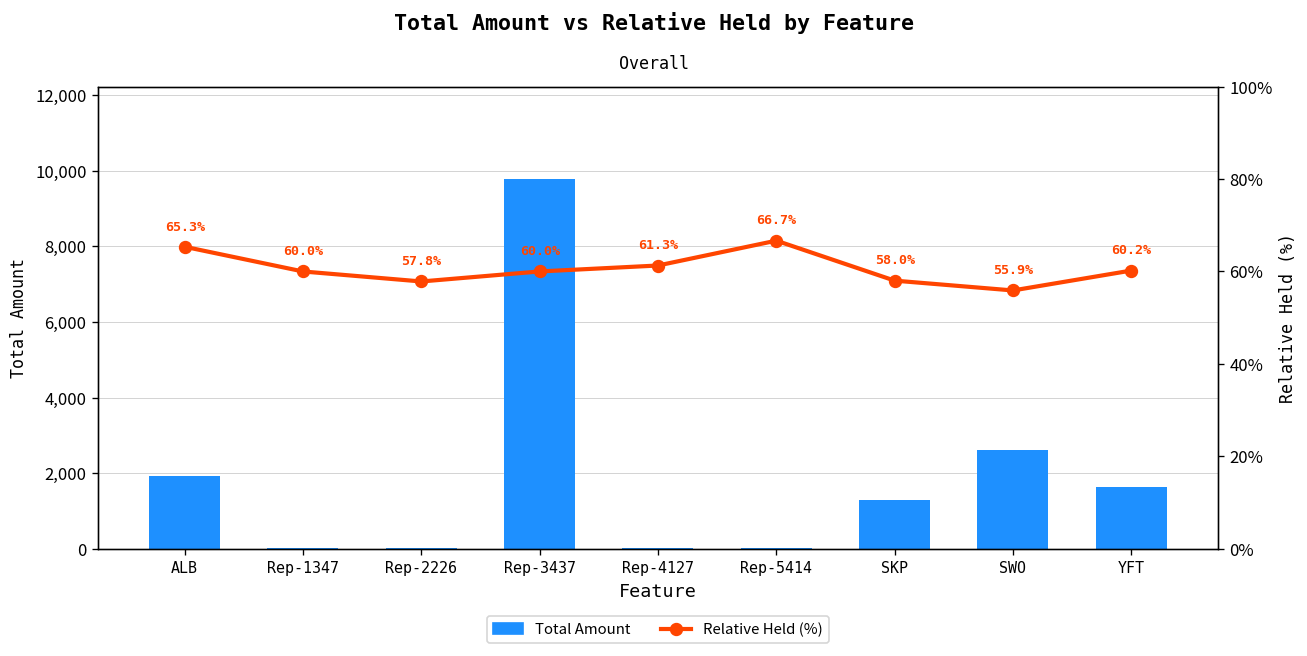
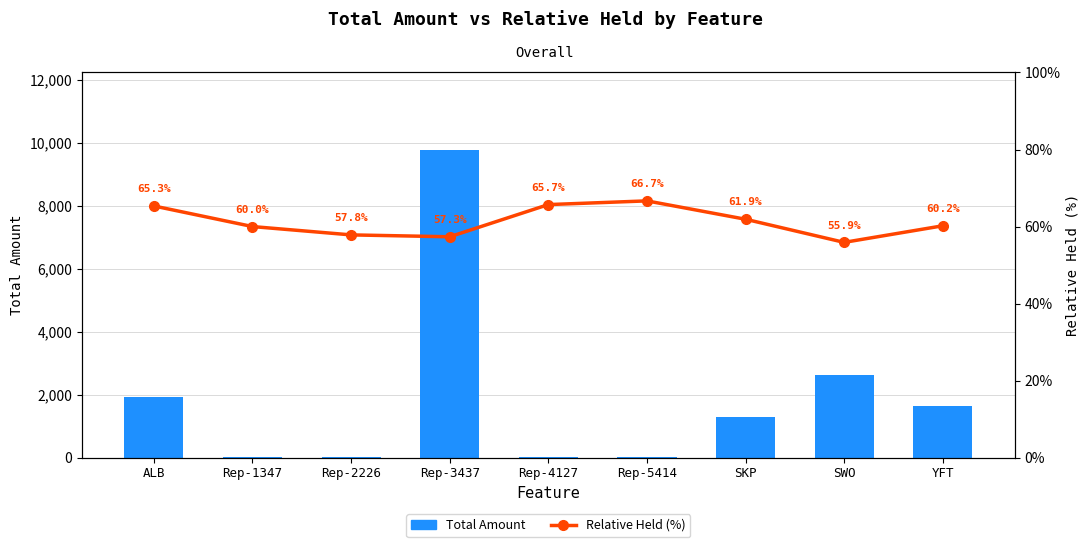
Relative Held (%), Rep-3437: 60.0% -> 57.3%
Relative Held (%), Rep-4127: 61.3% -> 65.7%
Relative Held (%), SKP: 58.0% -> 61.9%
